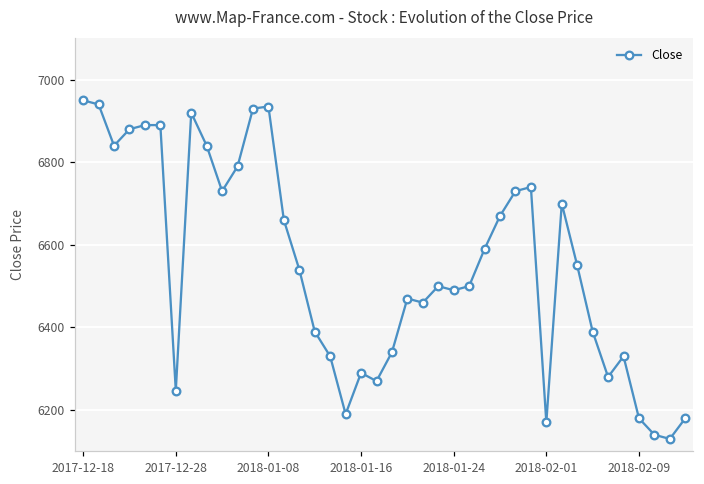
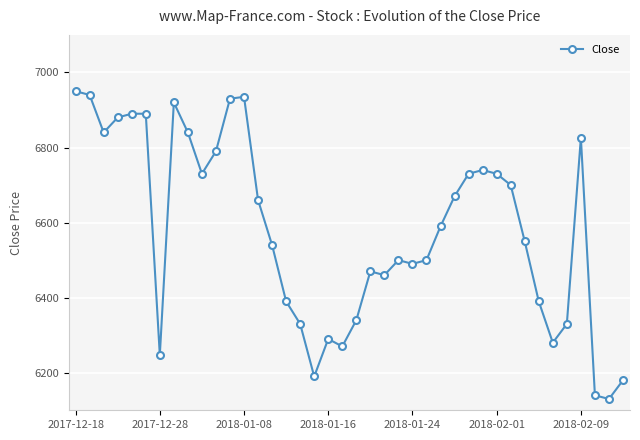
2018-02-01: 6170 -> 6730
2018-02-09: 6180 -> 6830
